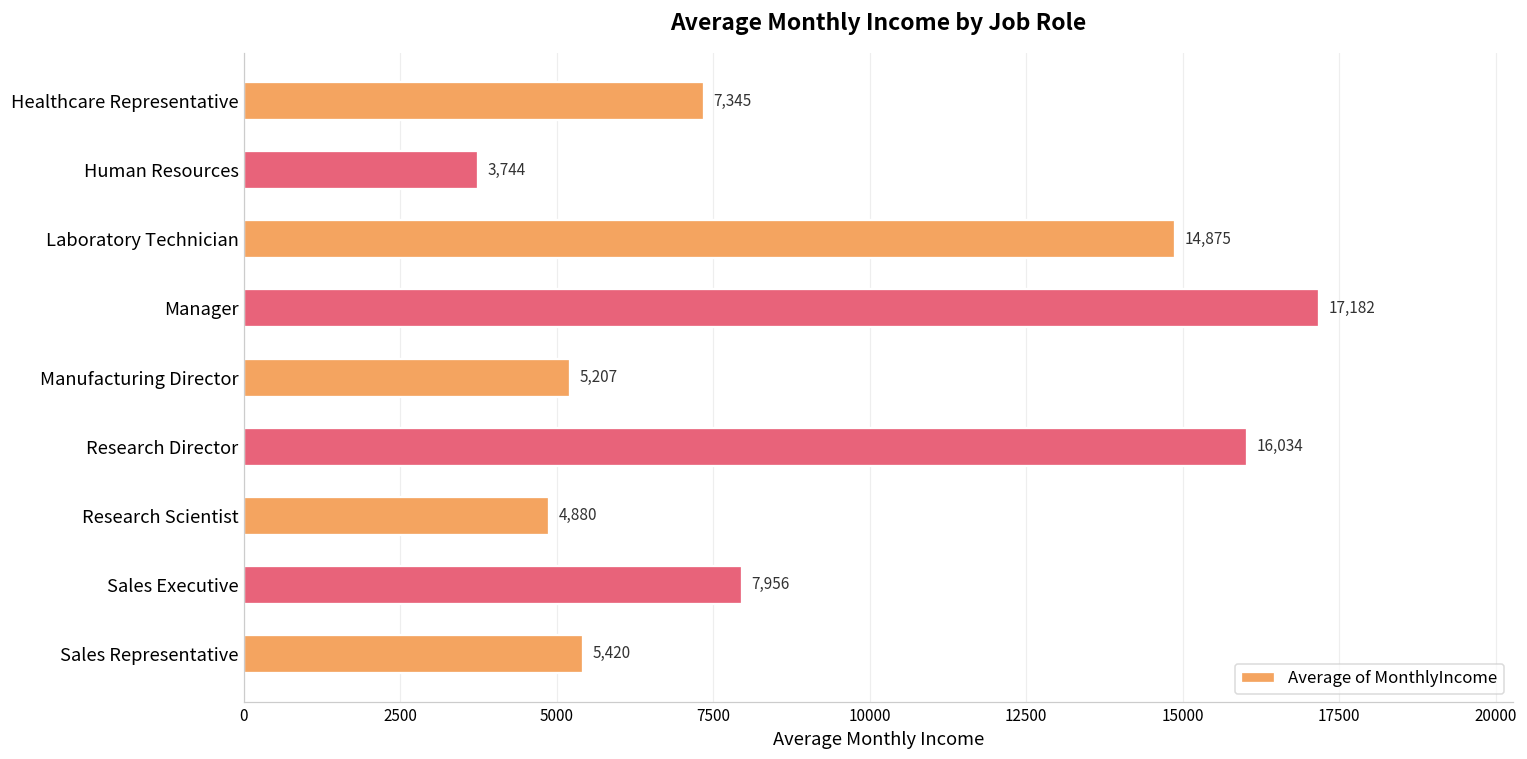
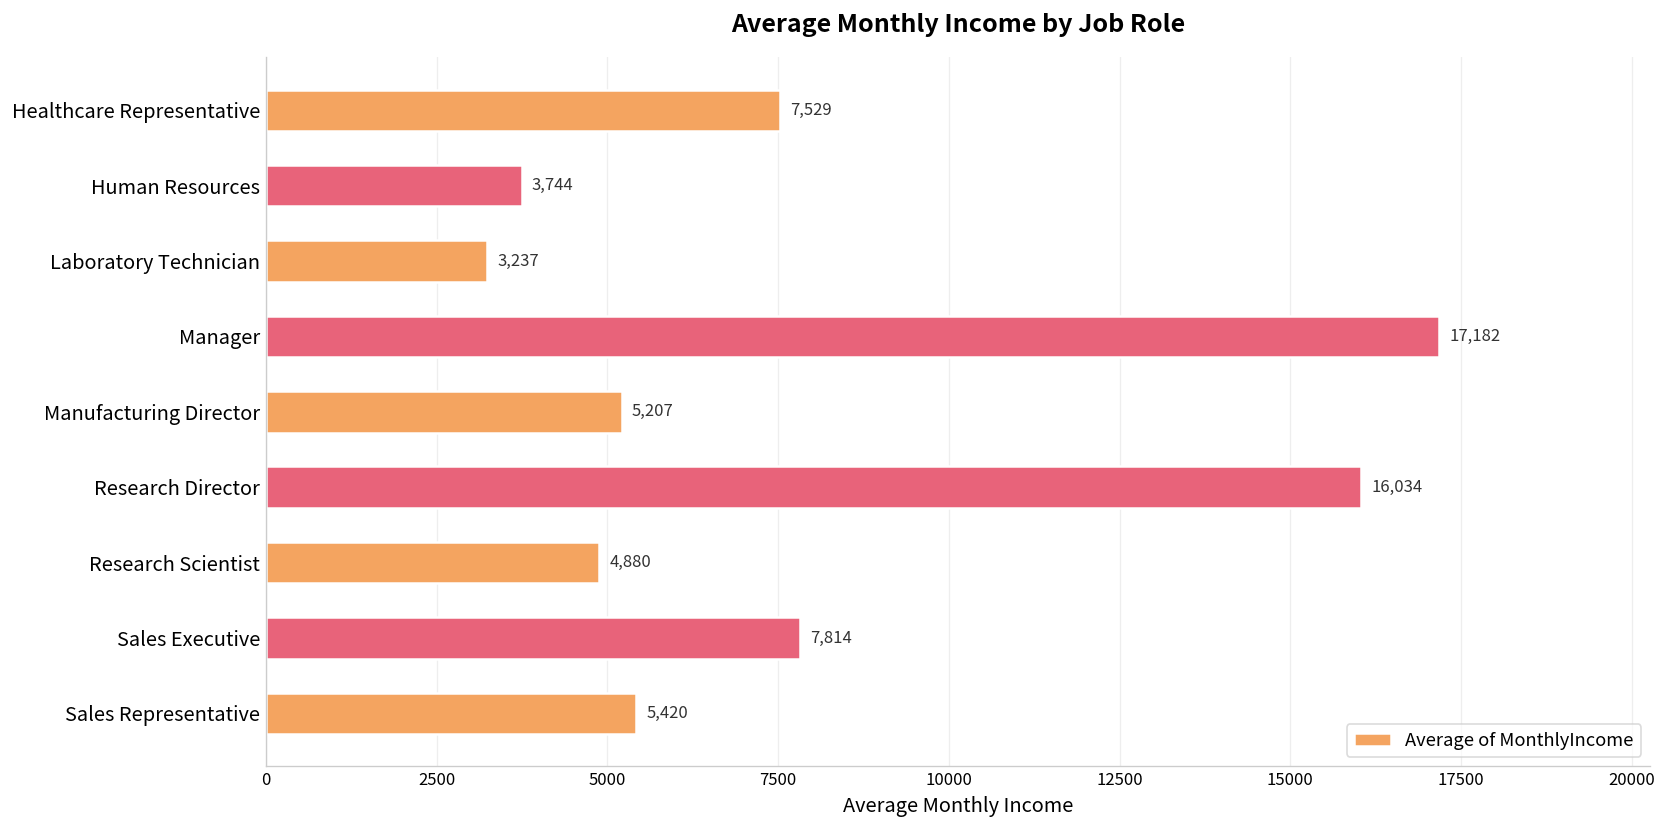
Healthcare Representative: 7,345 -> 7,529
Laboratory Technician: 14,875 -> 3,237
Sales Executive: 7,956 -> 7,814
